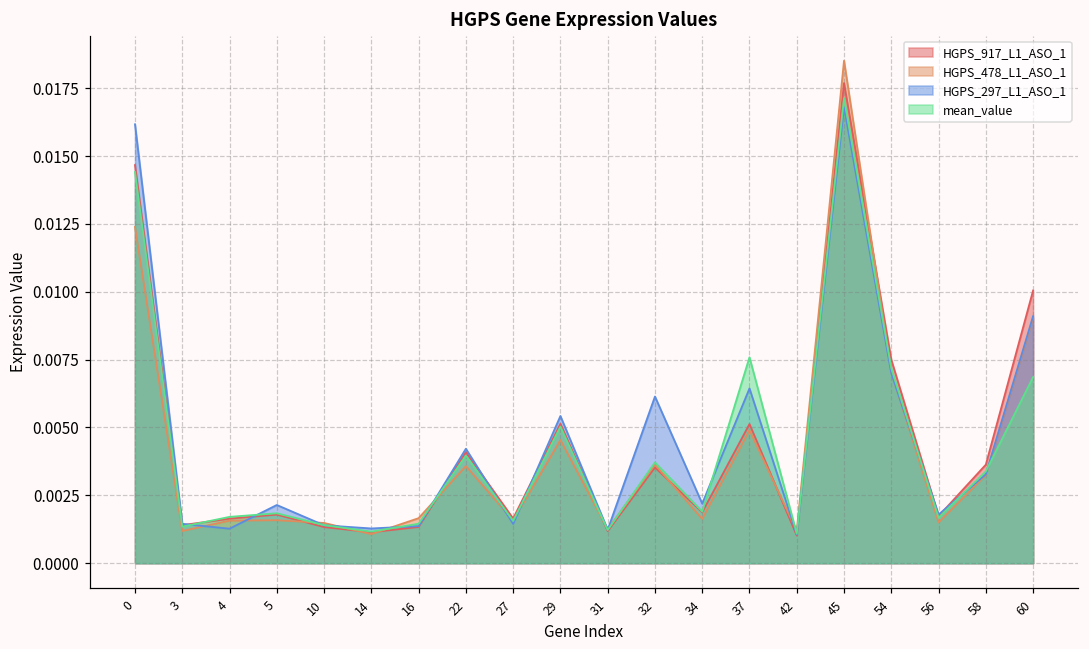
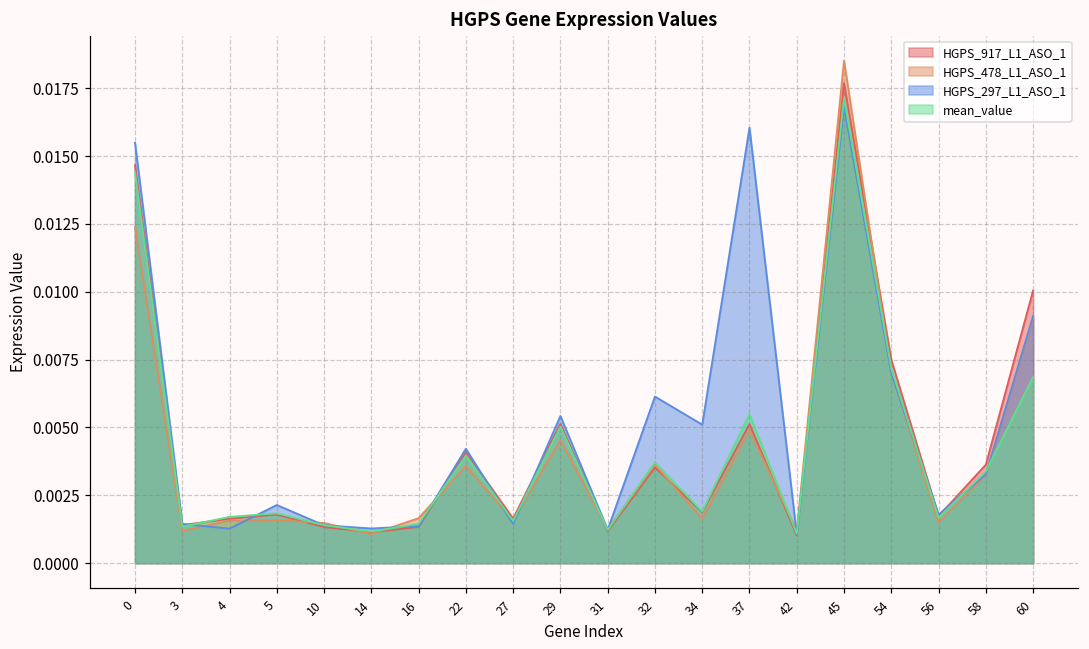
HGPS_297_L1_ASO_1, 0: 0.0162 -> 0.0155
HGPS_297_L1_ASO_1, 34: 0.0022 -> 0.0051
HGPS_297_L1_ASO_1, 37: 0.0064 -> 0.0160
mean_value, 37: 0.0076 -> 0.0055
